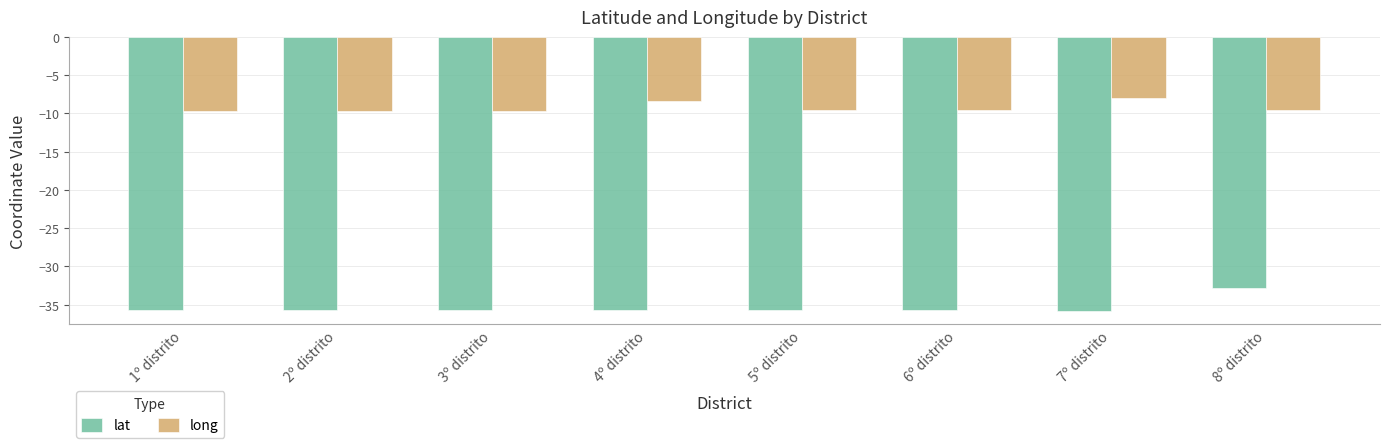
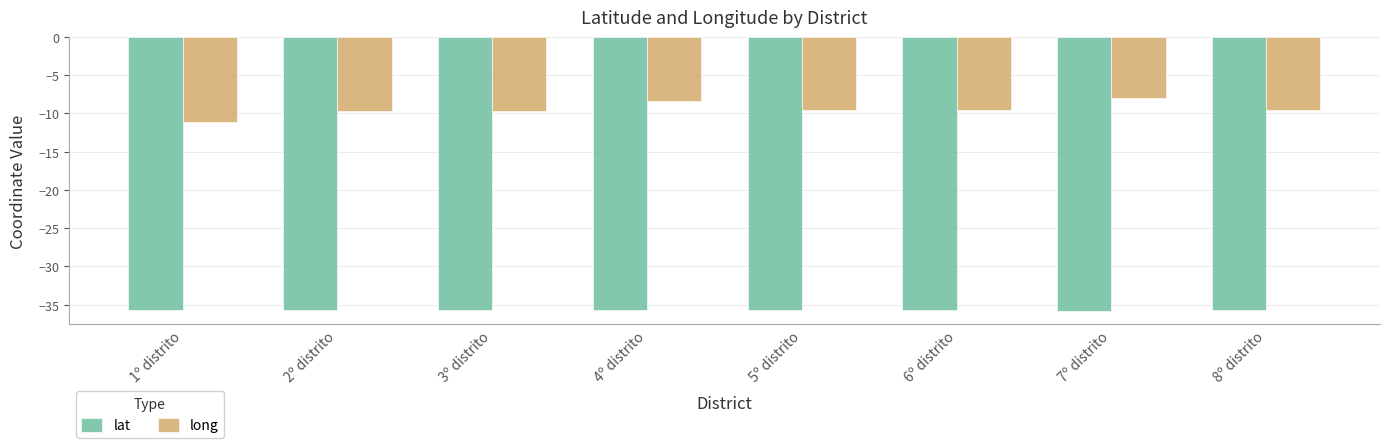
long, 1º distrito: -10 -> -11
lat, 8º distrito: -33 -> -36
